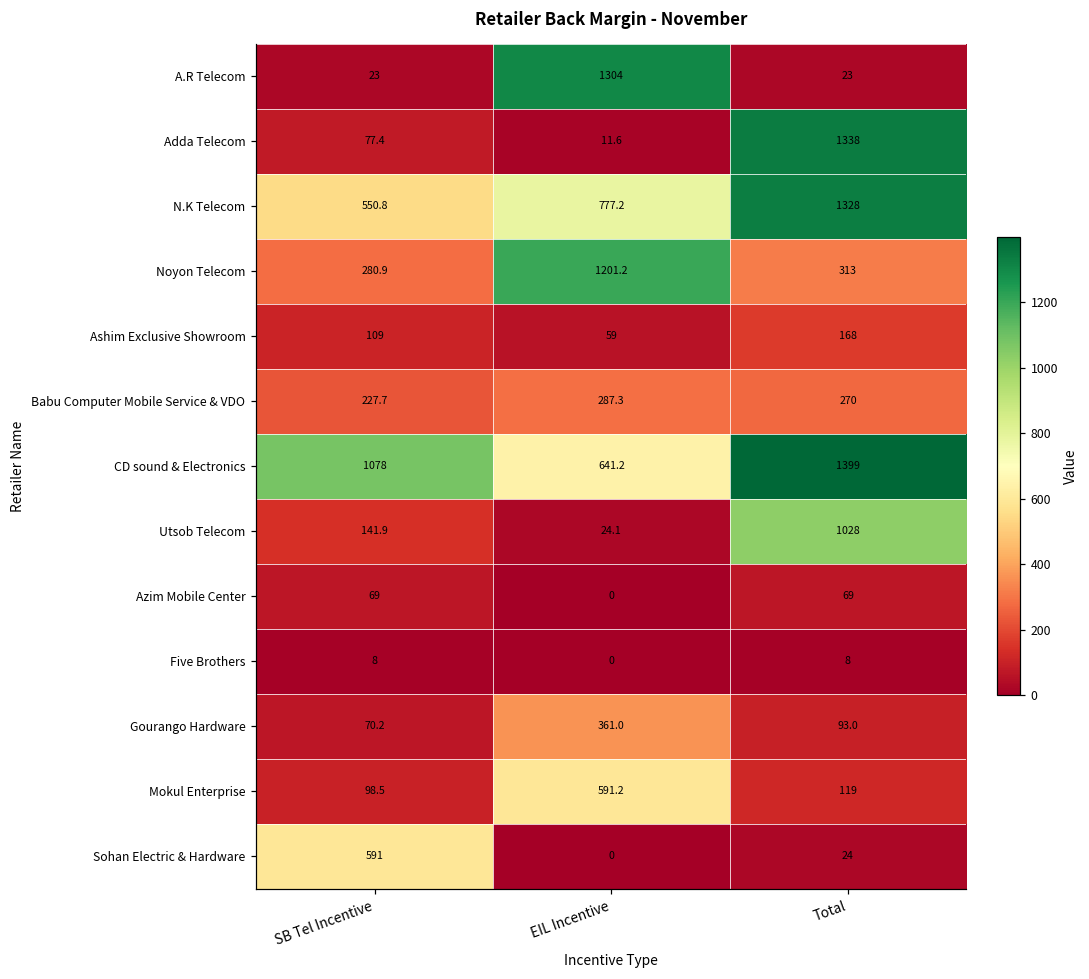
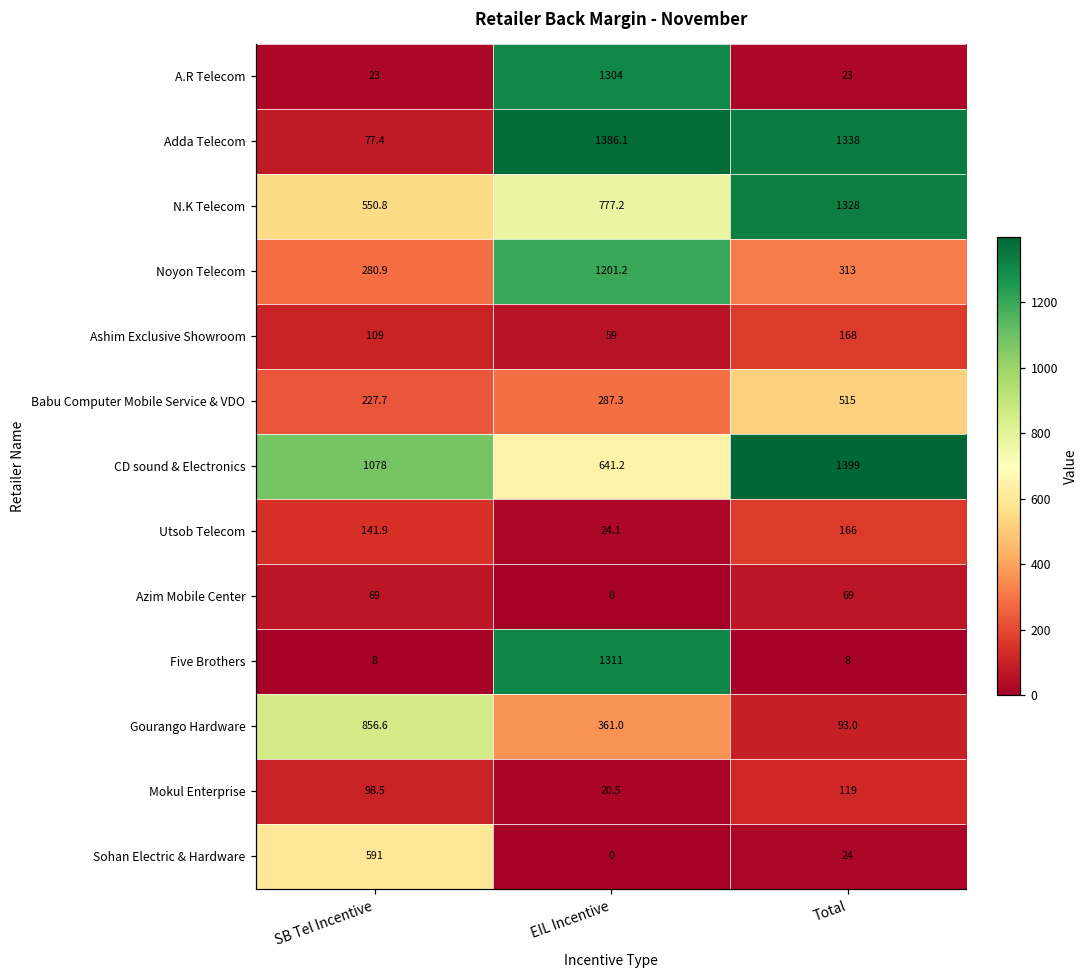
Adda Telecom, EIL Incentive: 11.6 -> 1386.1
Babu Computer Mobile Service & VDO, Total: 270 -> 515
Utsob Telecom, Total: 1028 -> 166
Five Brothers, EIL Incentive: 0 -> 1311
Gourango Hardware, SB Tel Incentive: 70.2 -> 856.6
Mokul Enterprise, EIL Incentive: 591.2 -> 20.5
